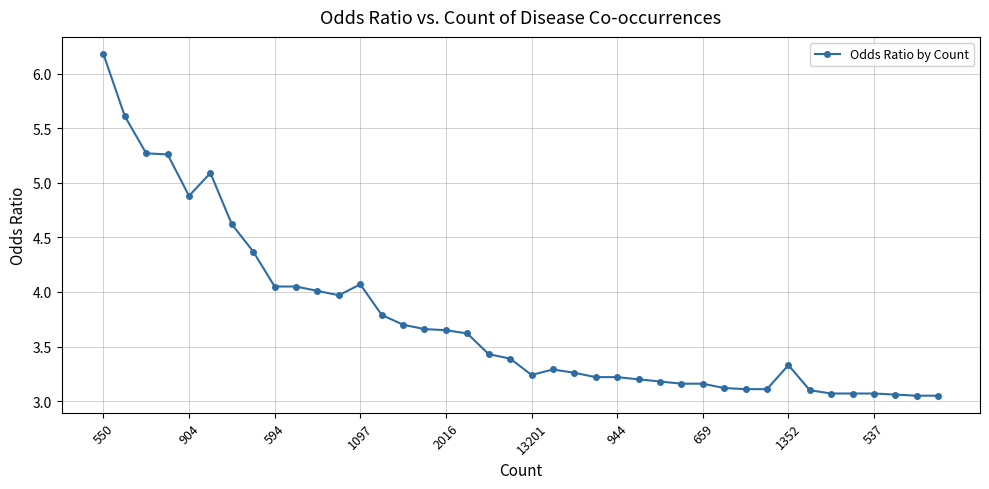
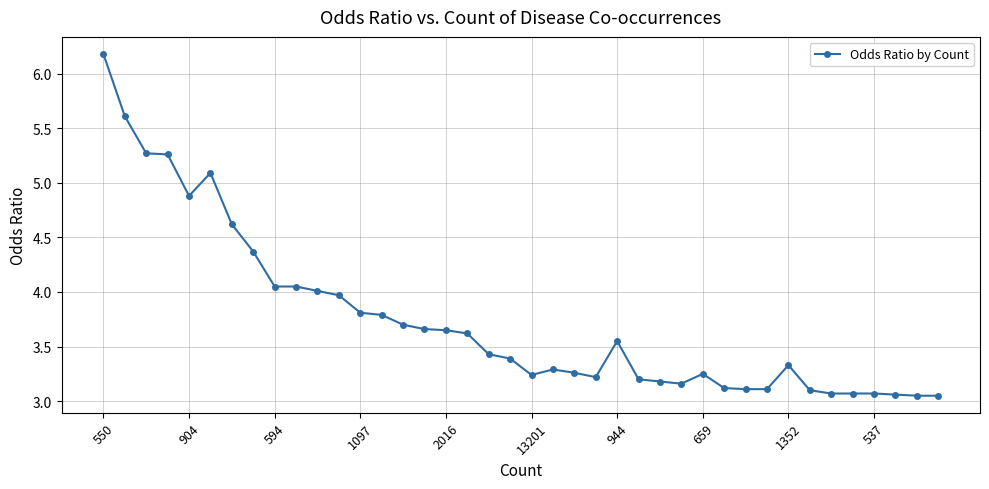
1097: 4.07 -> 3.81
944: 3.22 -> 3.55
659: 3.16 -> 3.25
